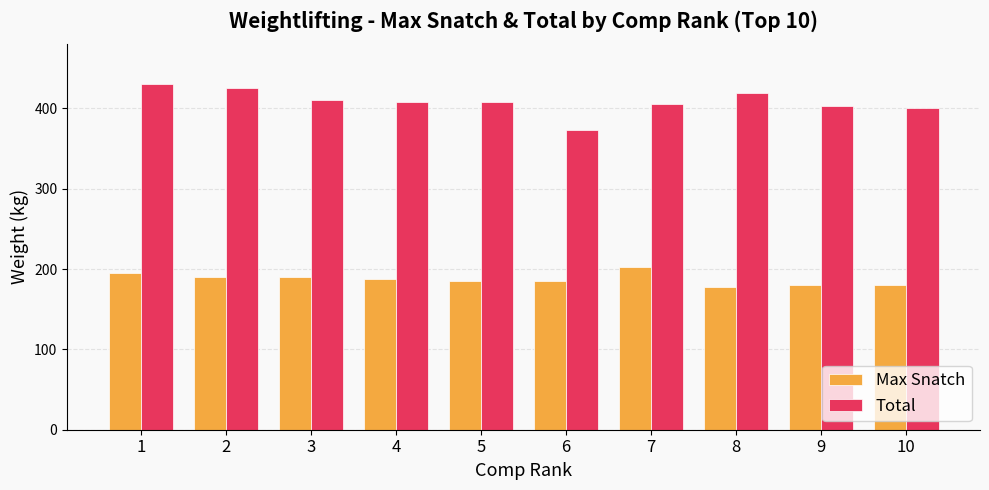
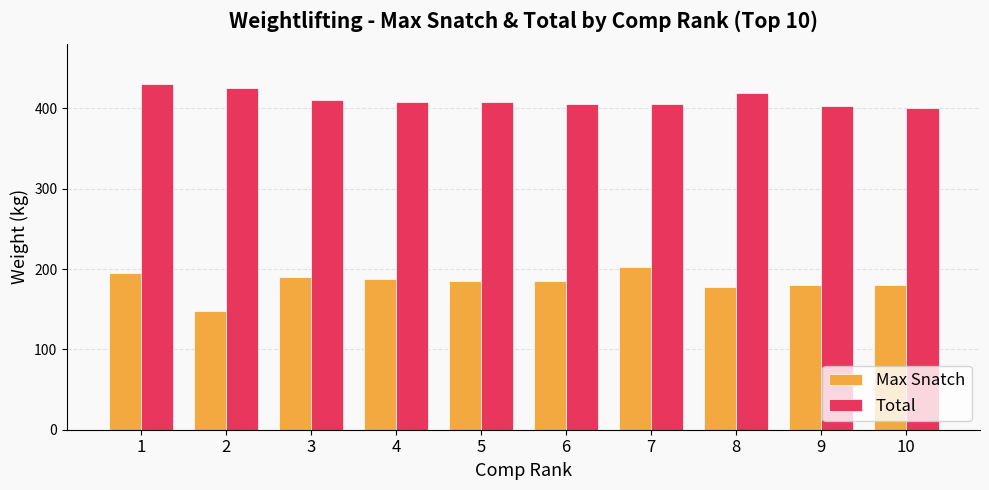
Max Snatch, 2: 190 -> 150
Total, 6: 370 -> 410
